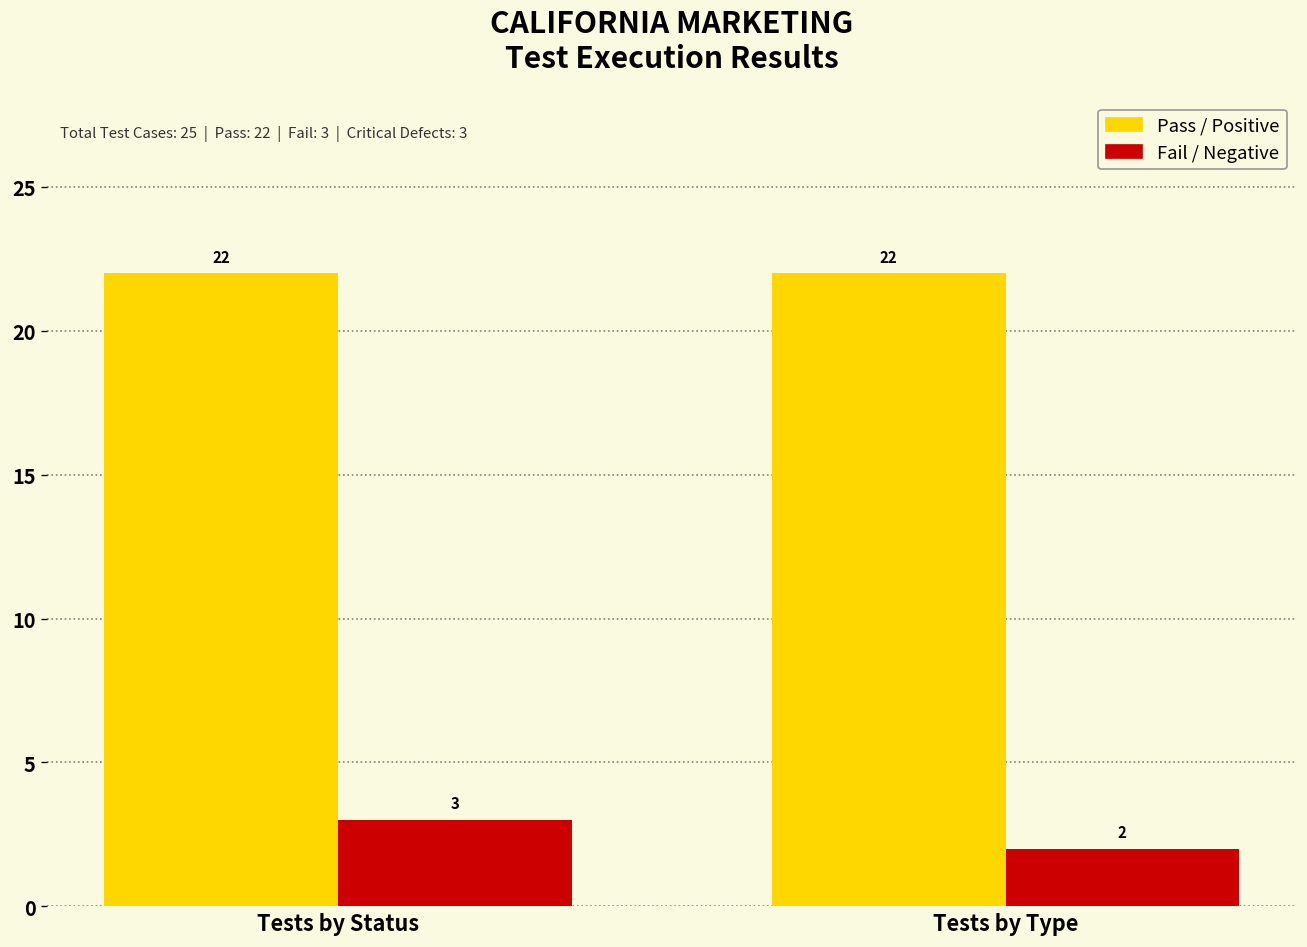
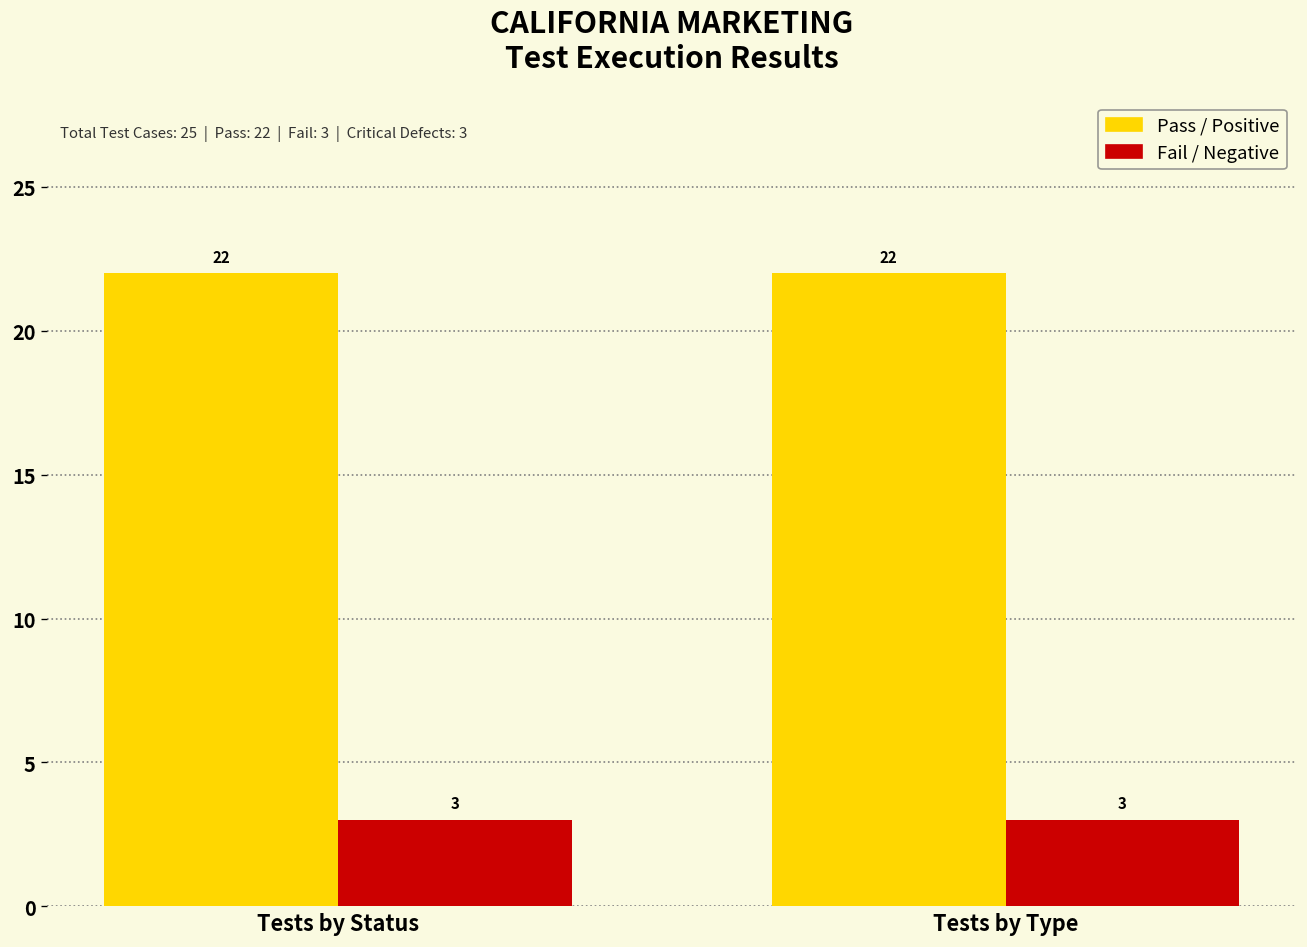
Fail / Negative, Tests by Type: 2 -> 3
